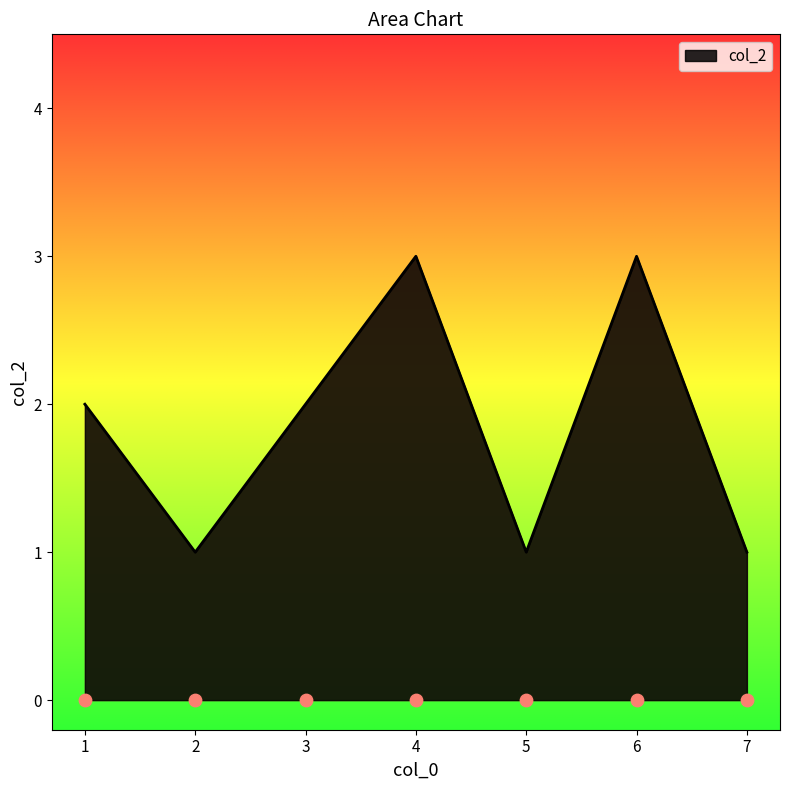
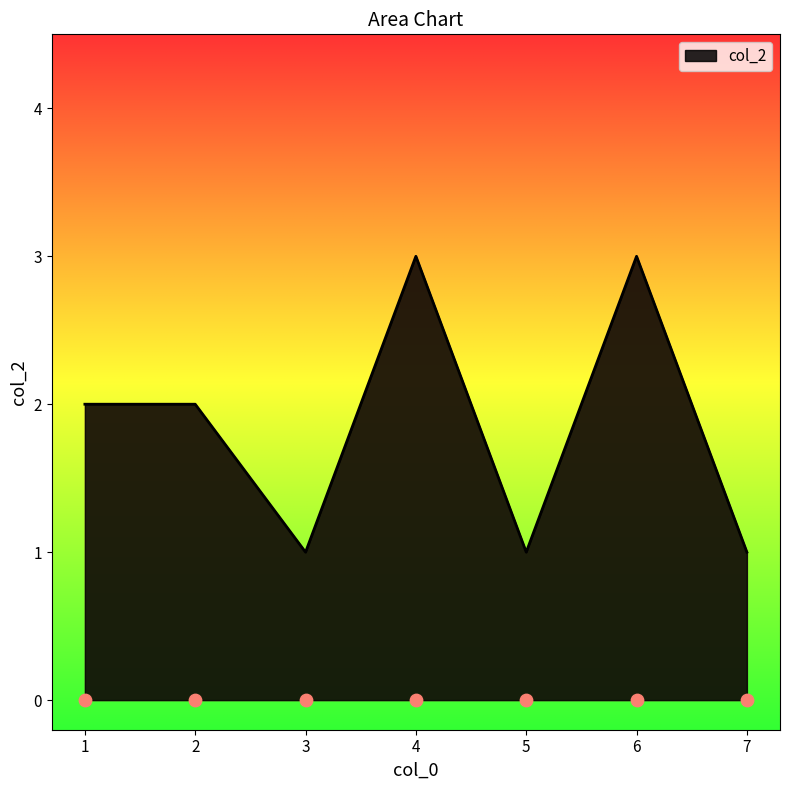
col_2, 2: 1 -> 2
col_2, 3: 2 -> 1
